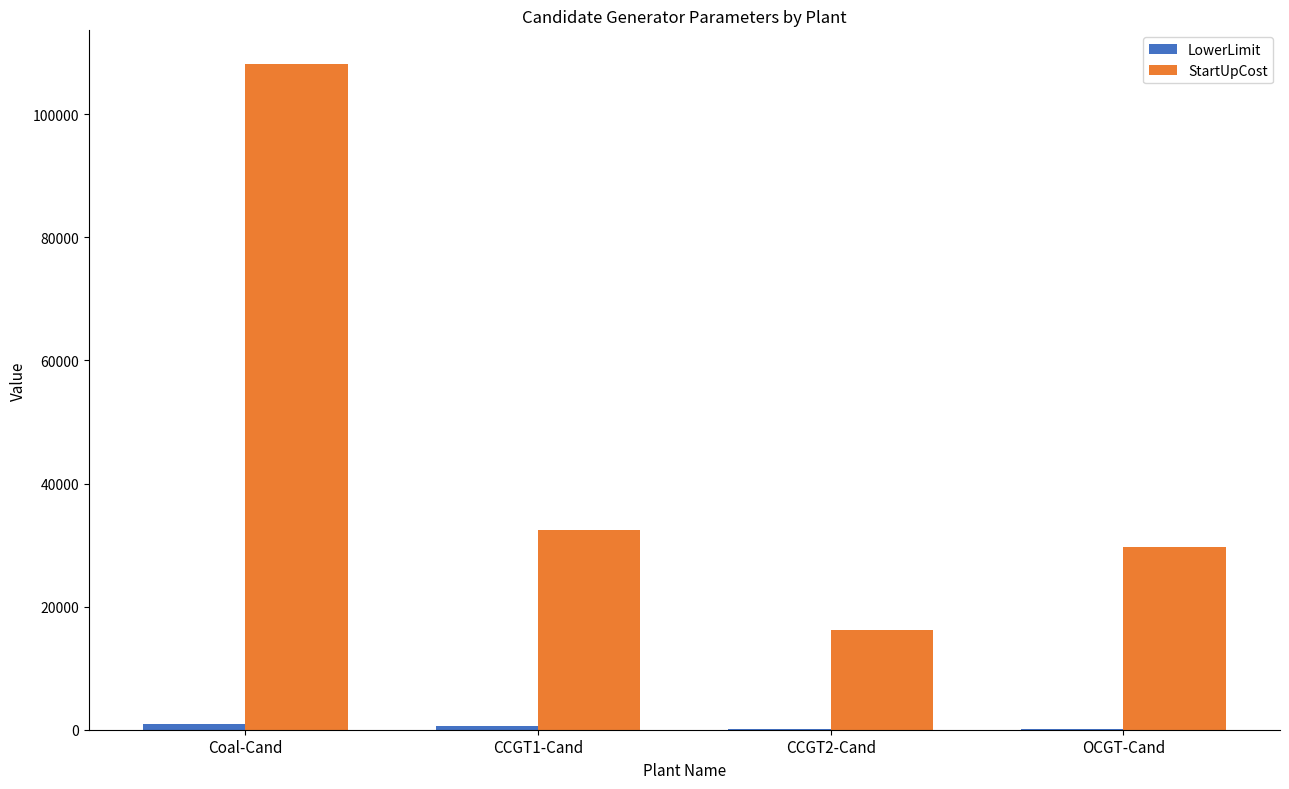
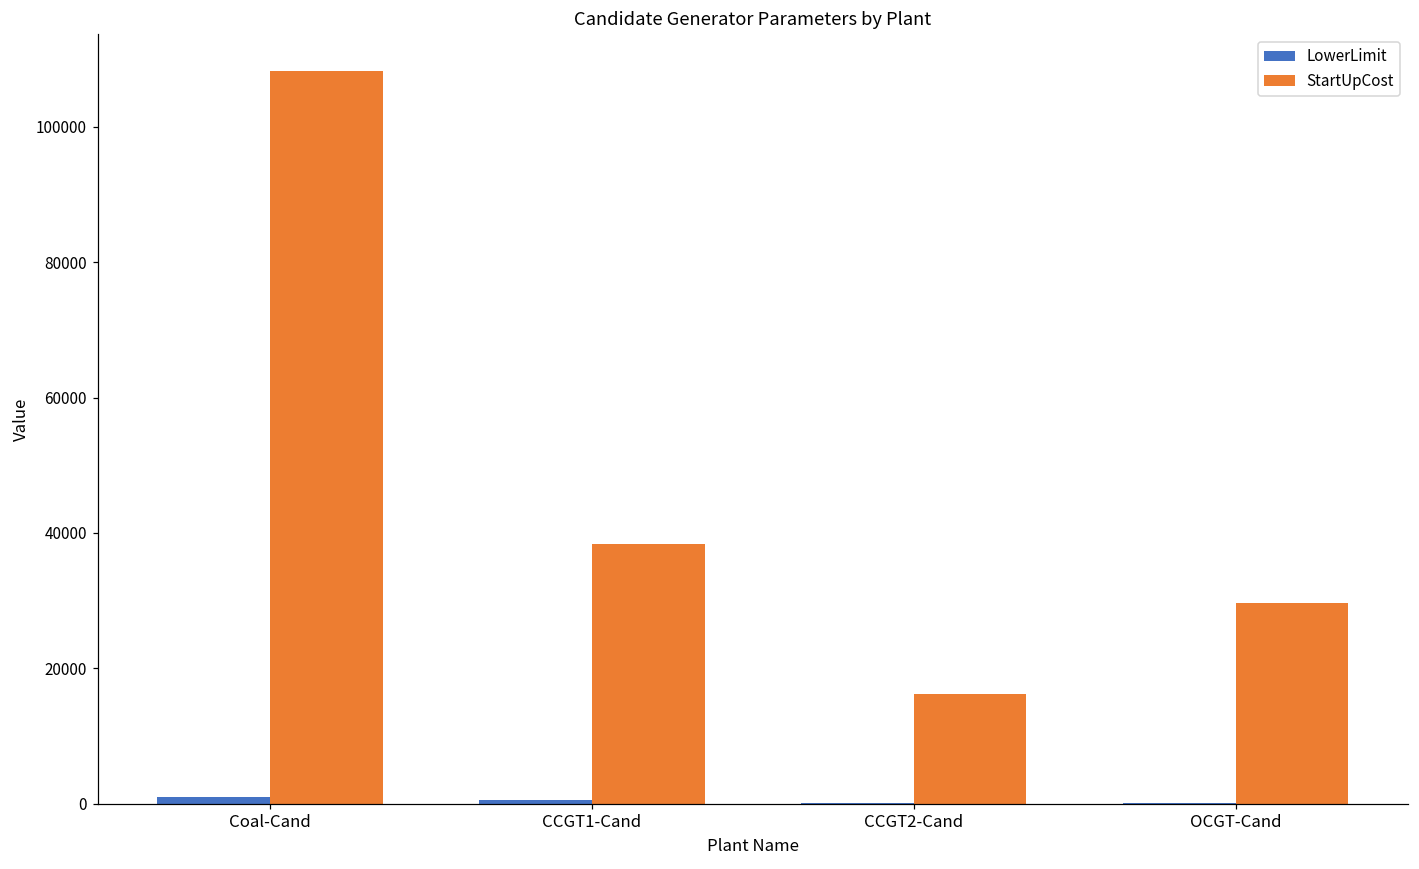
StartUpCost, CCGT1-Cand: 32000 -> 38000
